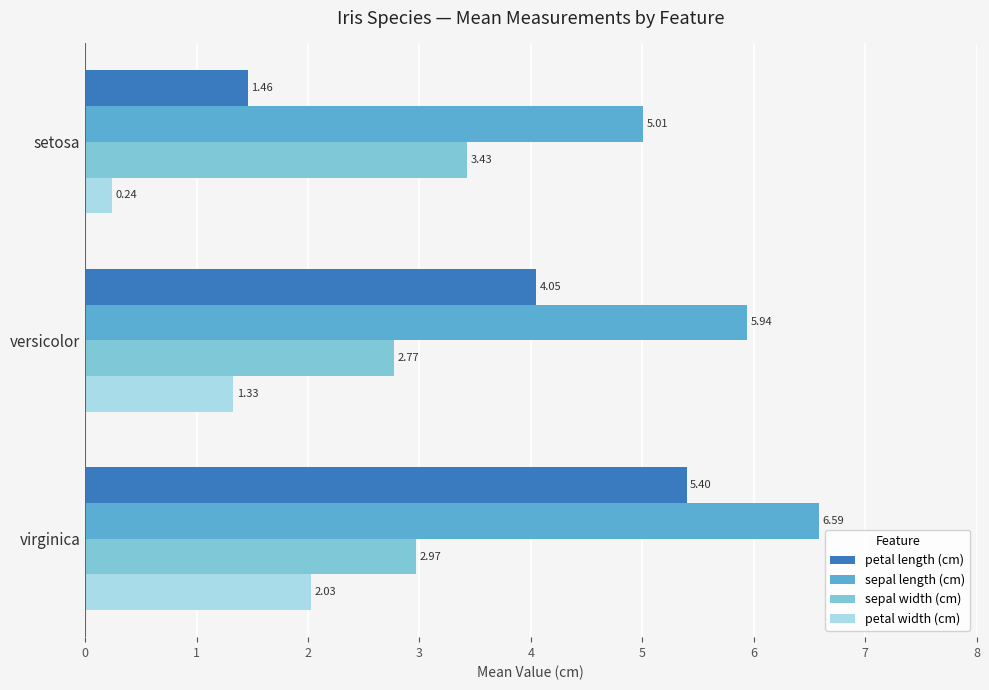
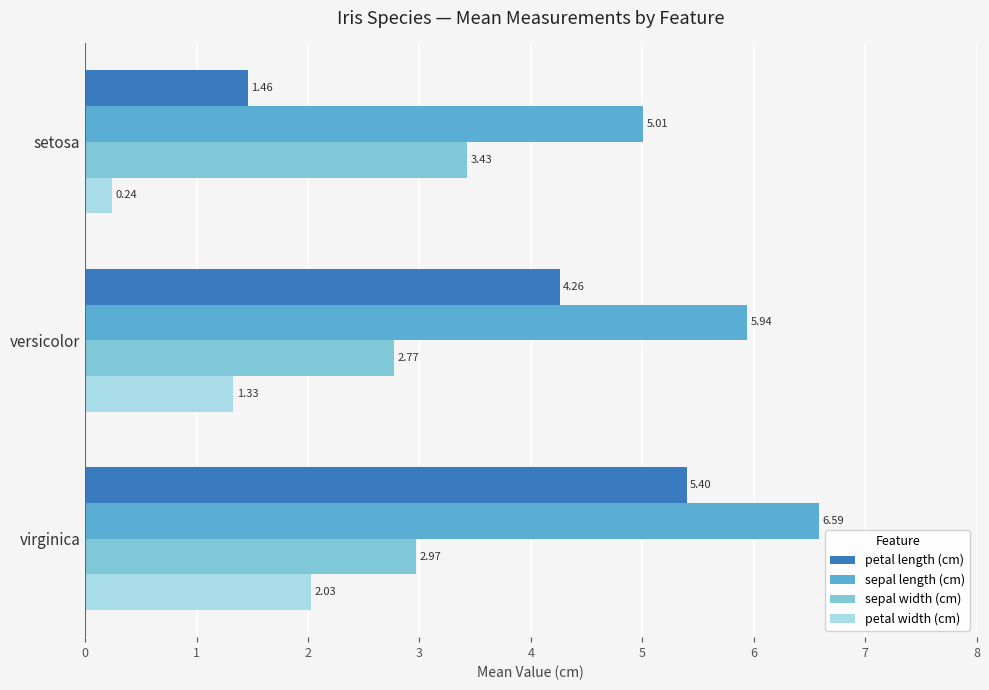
petal length (cm), versicolor: 4.05 -> 4.26
